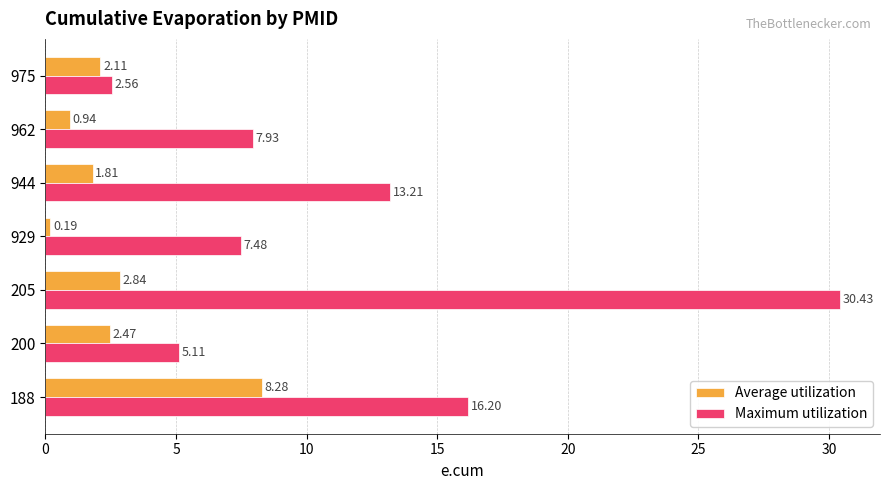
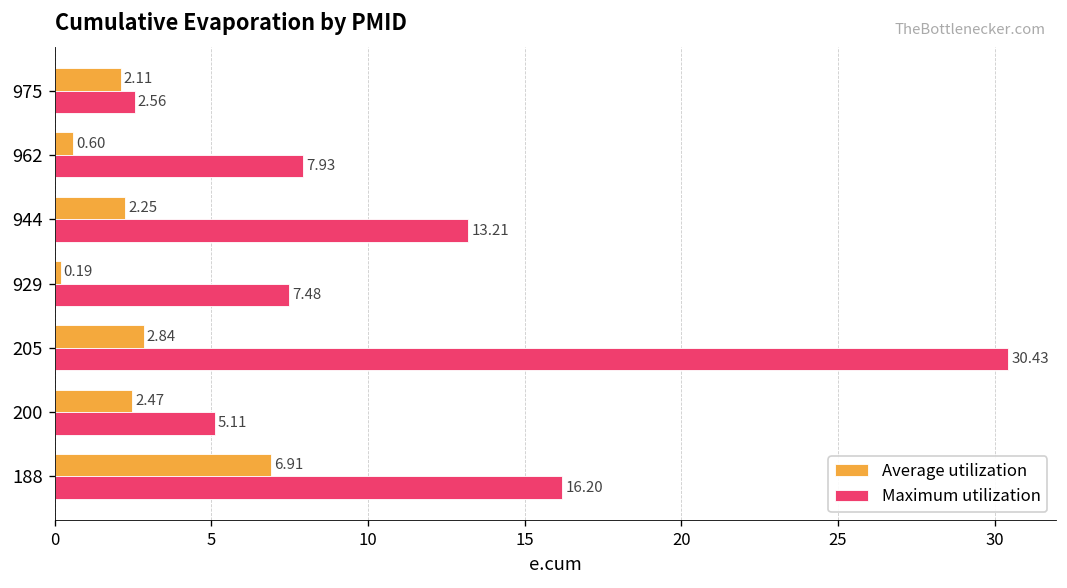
Average utilization, 962: 0.94 -> 0.60
Average utilization, 944: 1.81 -> 2.25
Average utilization, 188: 8.28 -> 6.91
